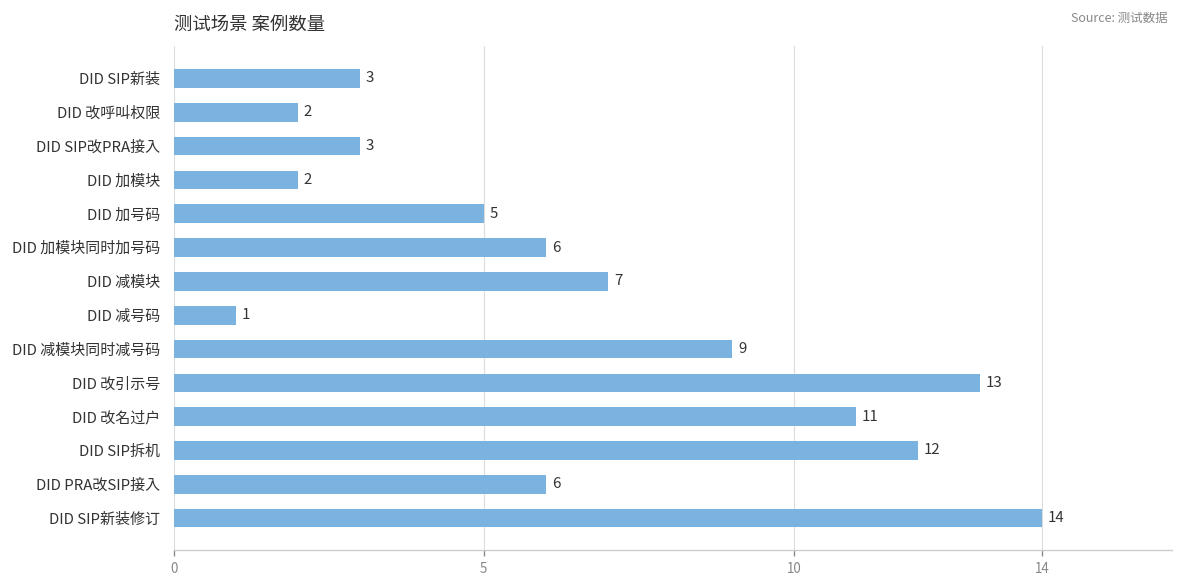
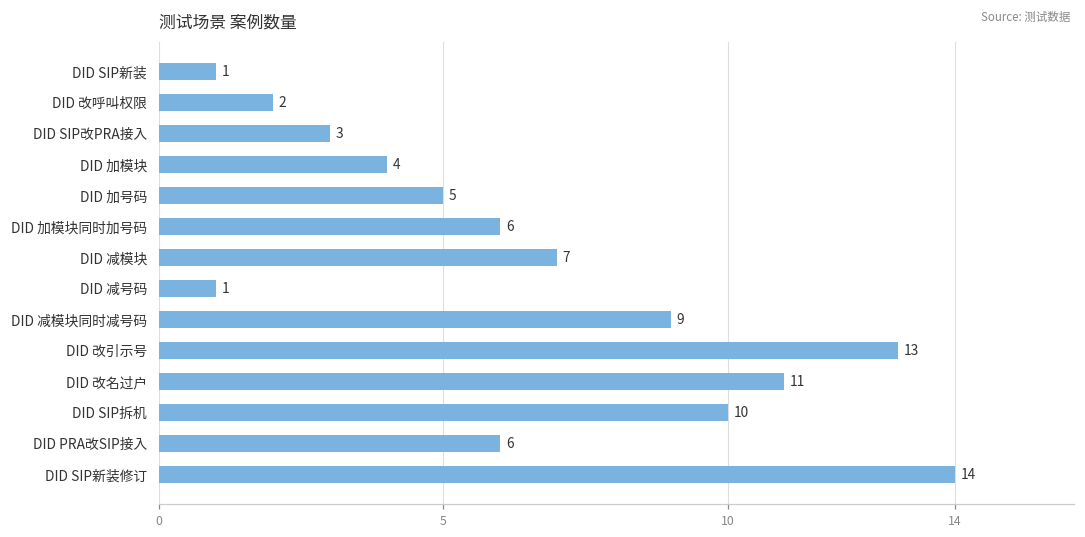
DID SIP新装: 3 -> 1
DID 加模块: 2 -> 4
DID SIP拆机: 12 -> 10
